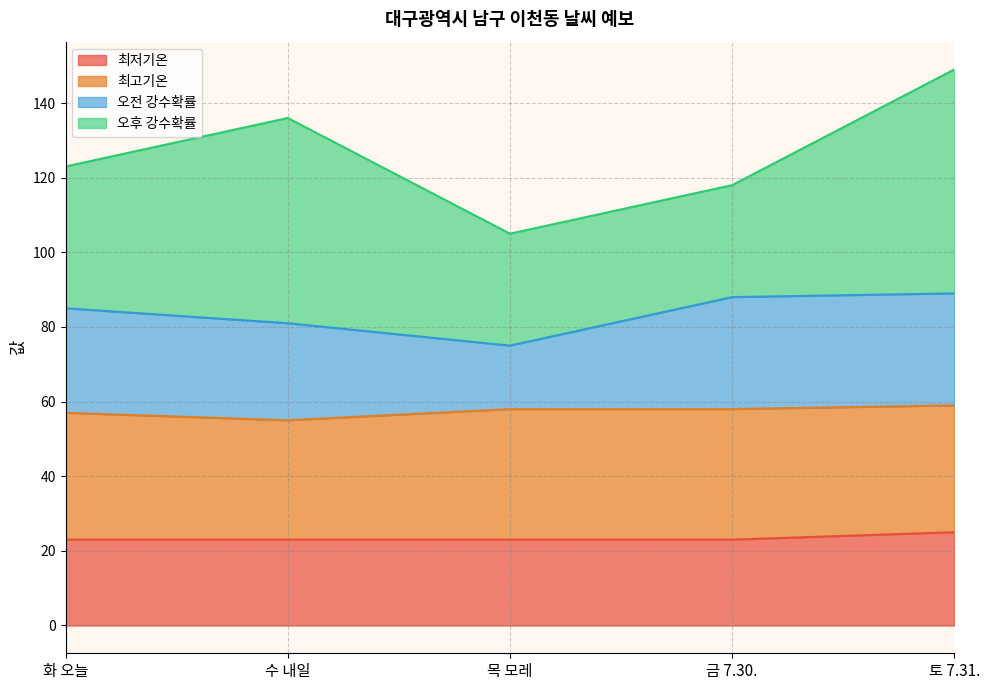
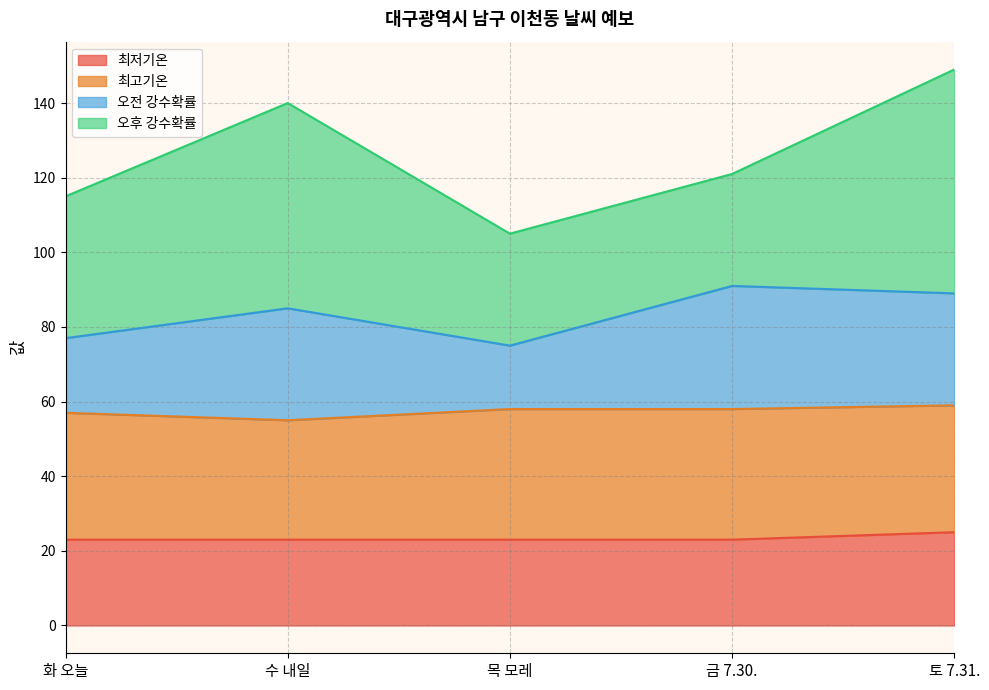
오전 강수확률, 화 오늘: 28 -> 20
오전 강수확률, 수 내일: 26 -> 30
오전 강수확률, 금 7.30.: 30 -> 33
